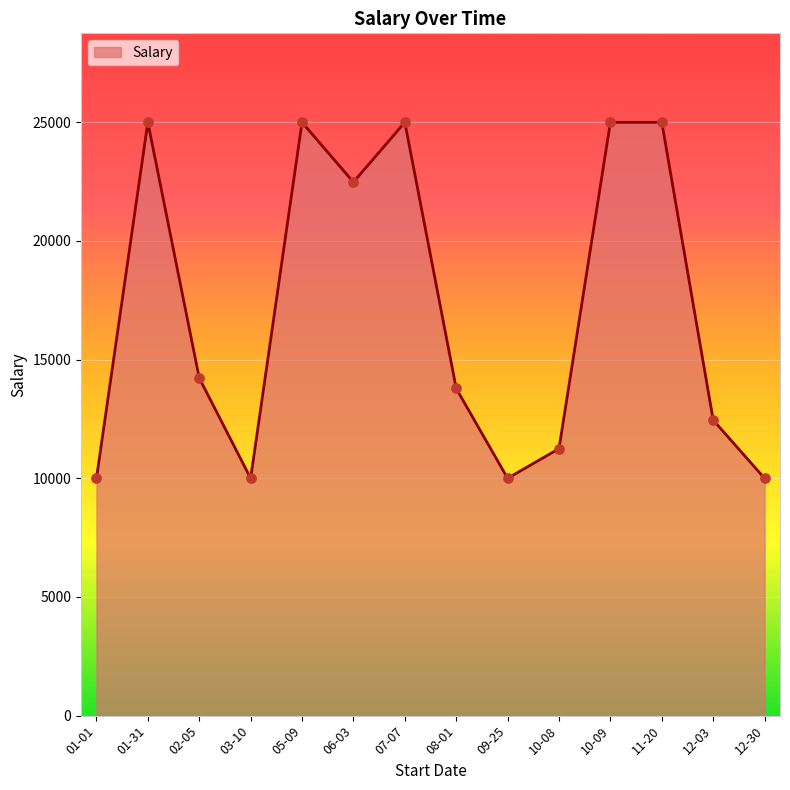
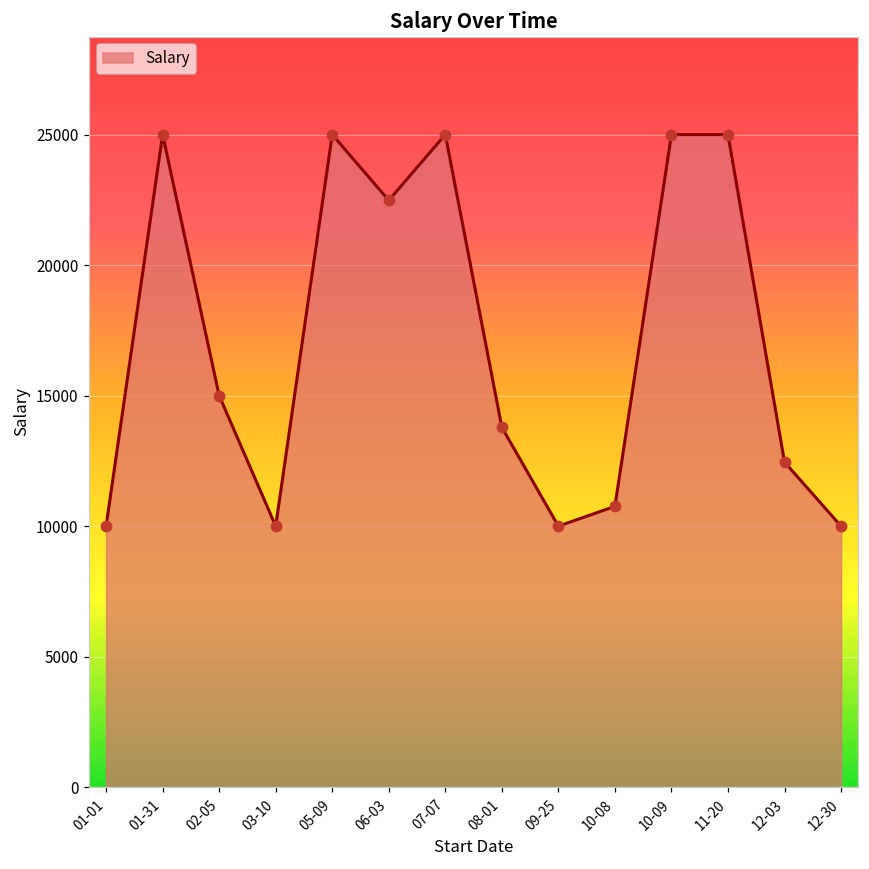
02-05: 14200 -> 15000
10-08: 11300 -> 10800
